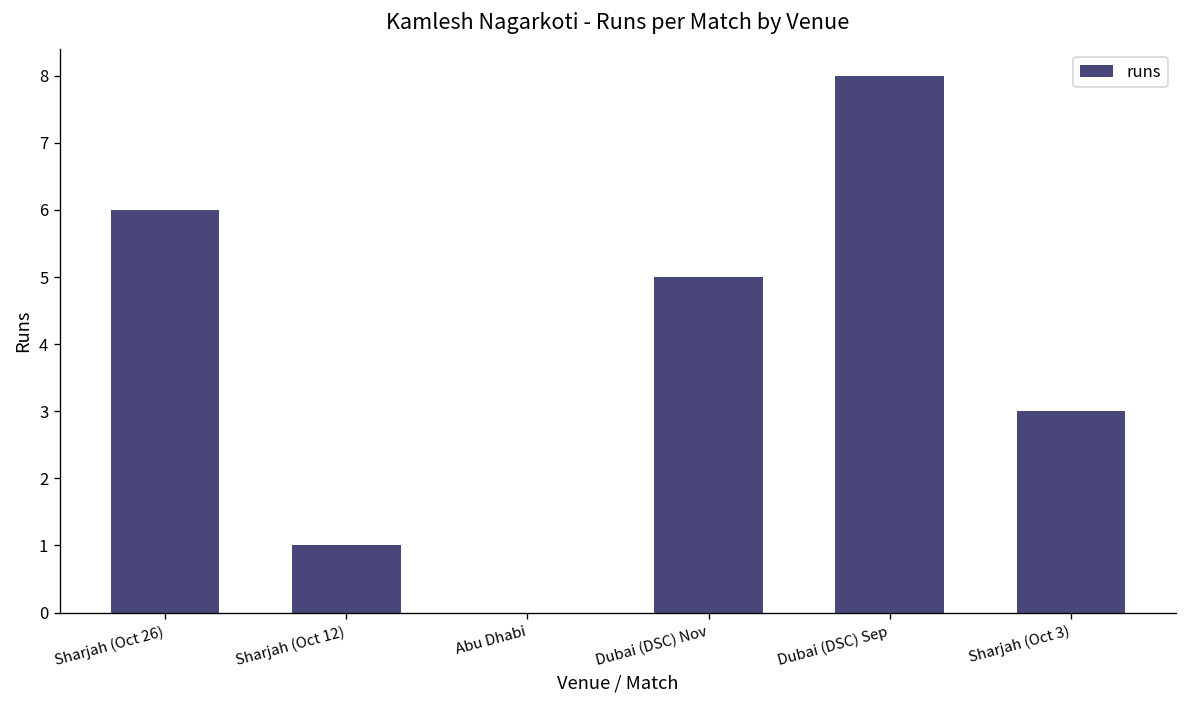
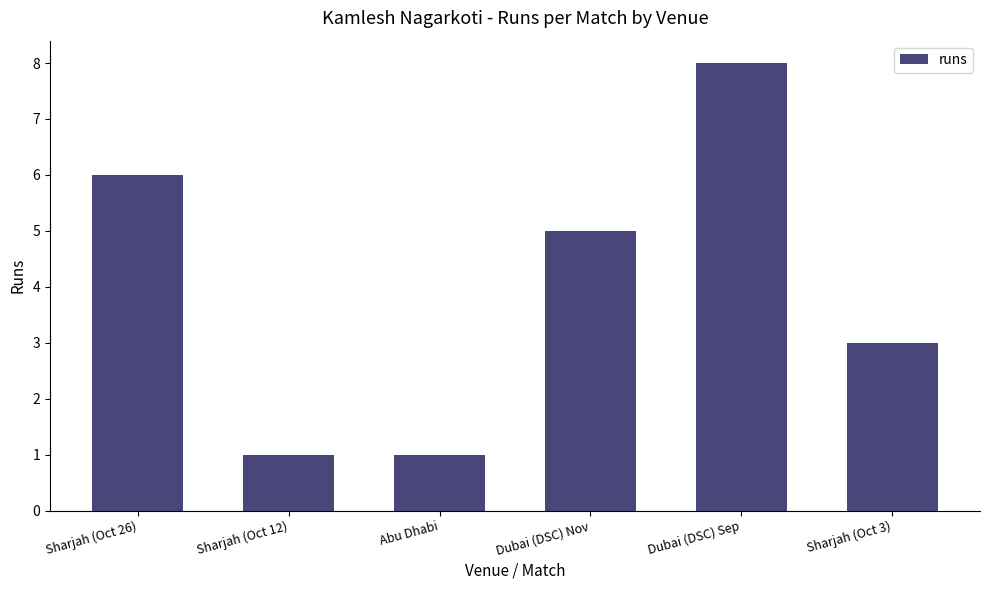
Abu Dhabi: 0 -> 1
